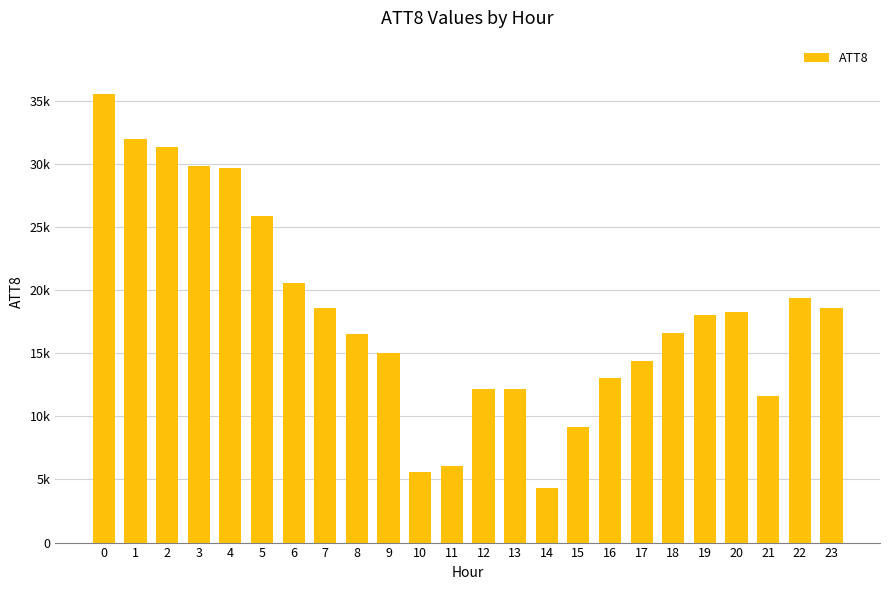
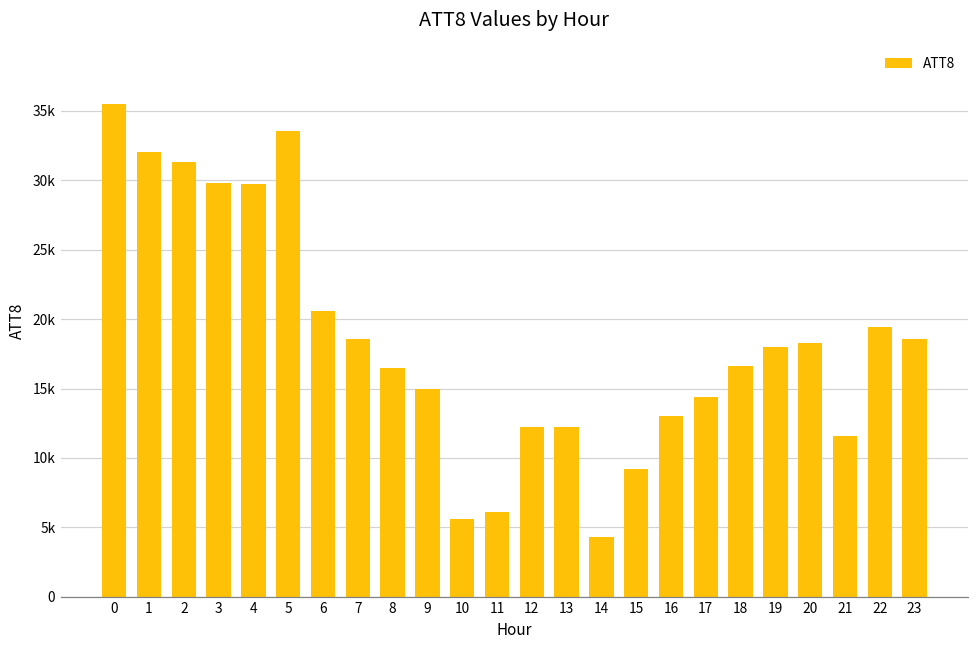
5: 25900 -> 33600
